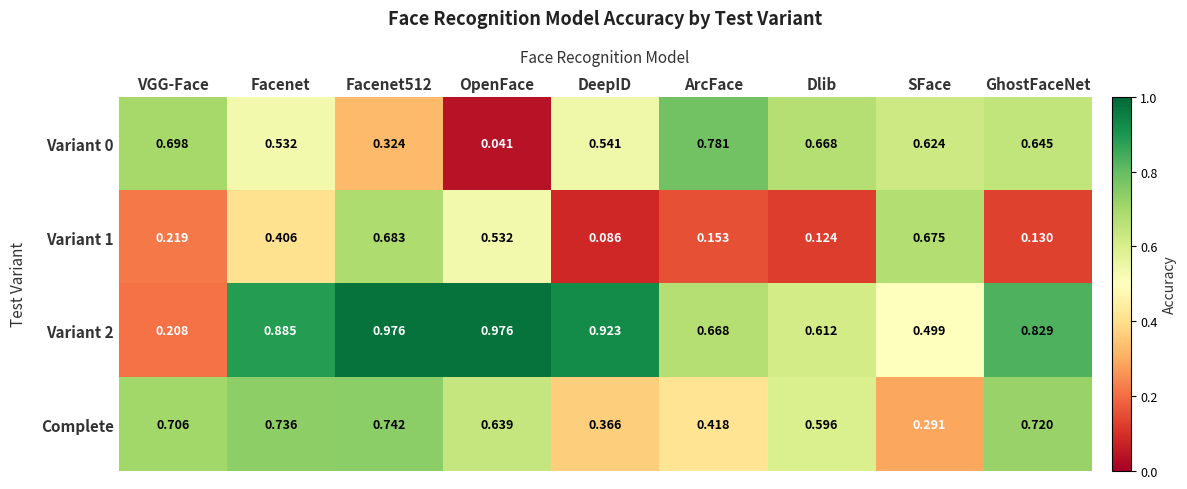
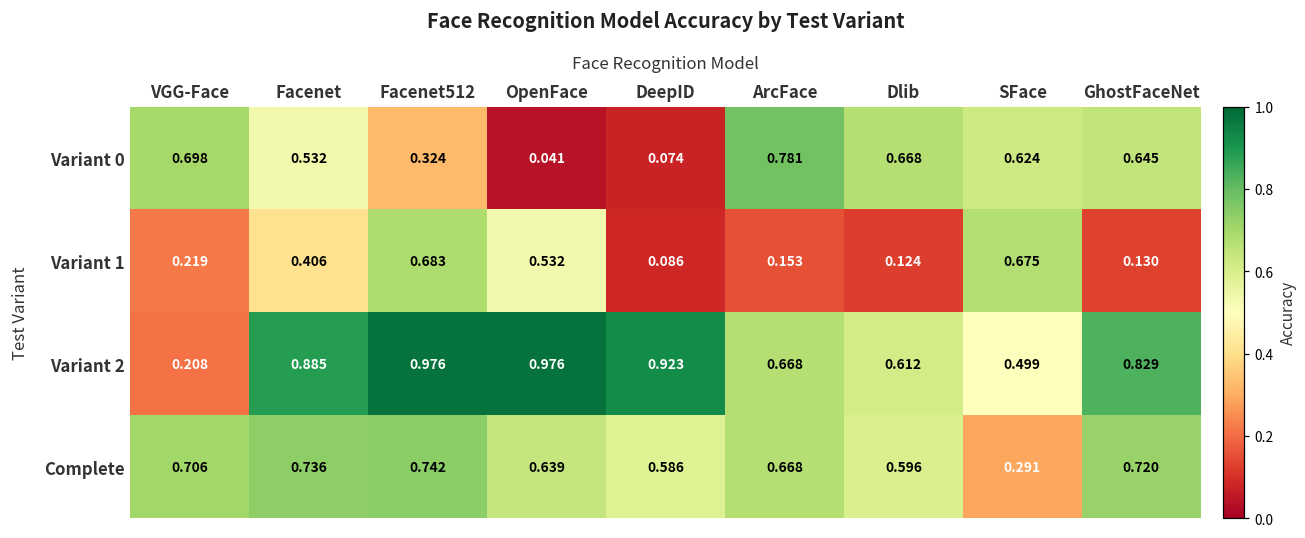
Variant 0, DeepID: 0.541 -> 0.074
Complete, DeepID: 0.366 -> 0.586
Complete, ArcFace: 0.418 -> 0.668
